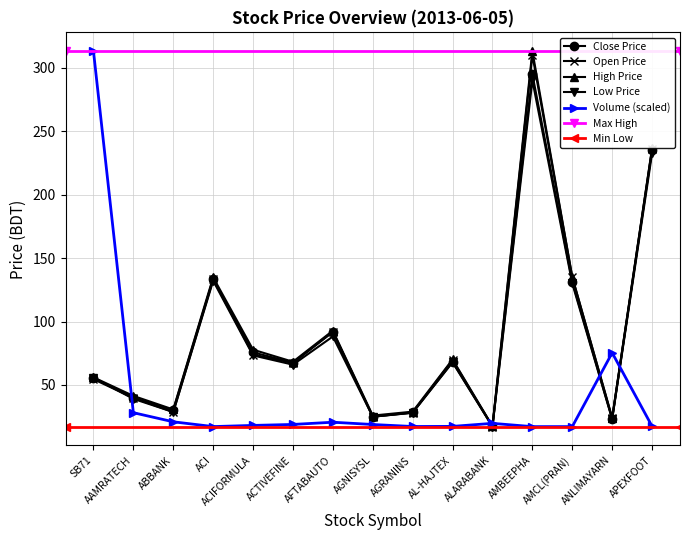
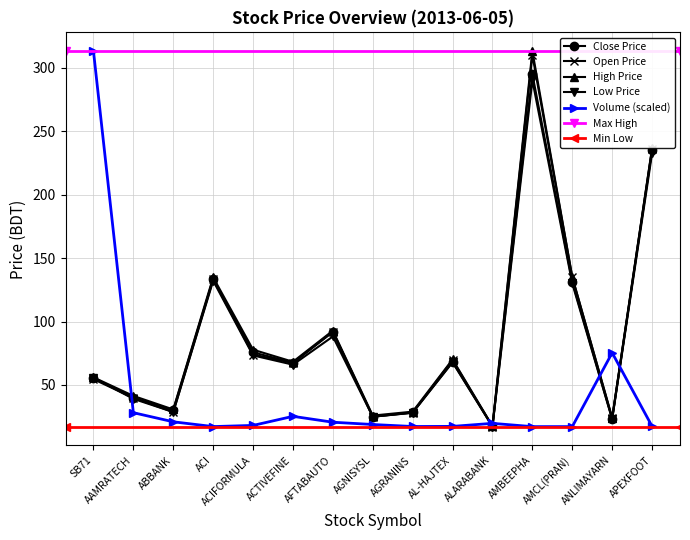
Volume (scaled), ACTIVEFINE: 19 -> 25
